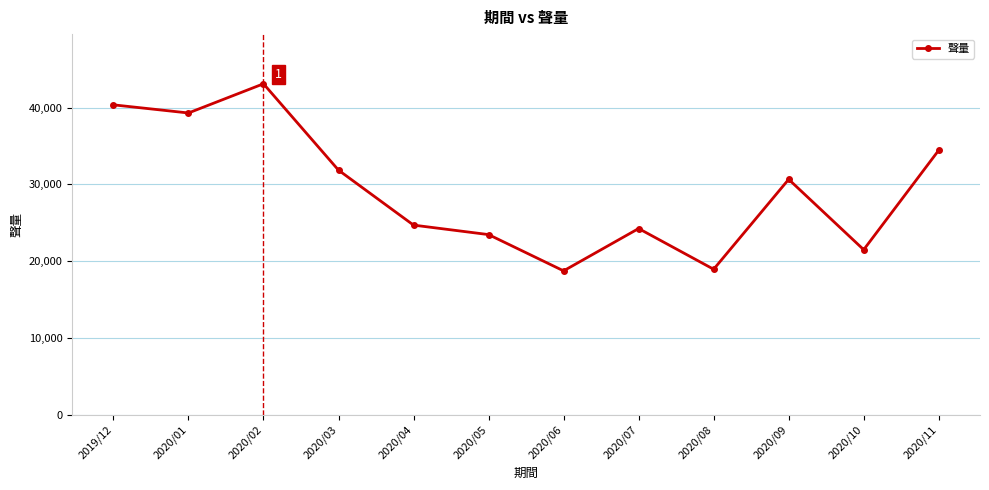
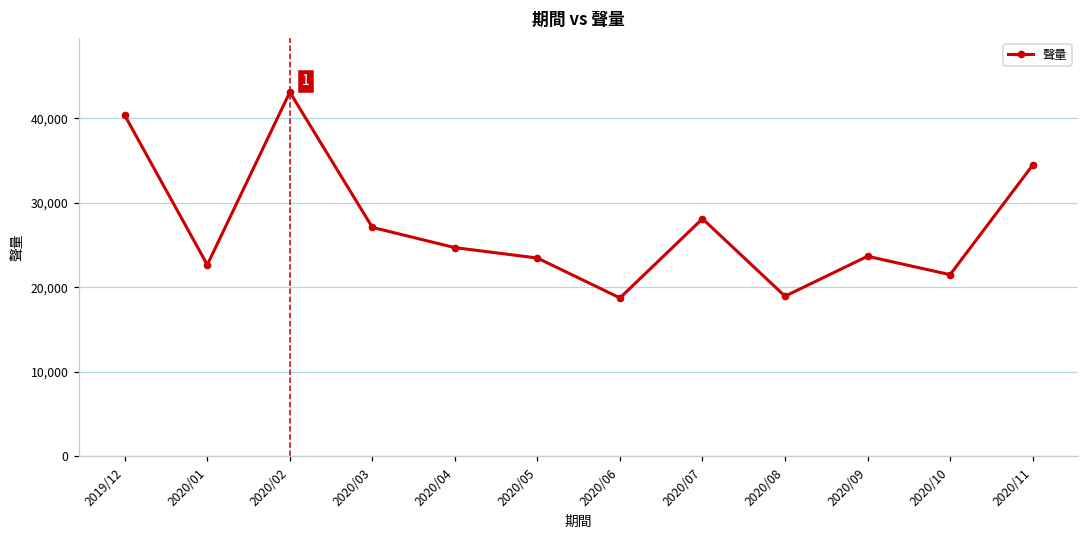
2020/01: 39,000 -> 23,000
2020/03: 32,000 -> 27,000
2020/07: 24,000 -> 28,000
2020/09: 31,000 -> 24,000
